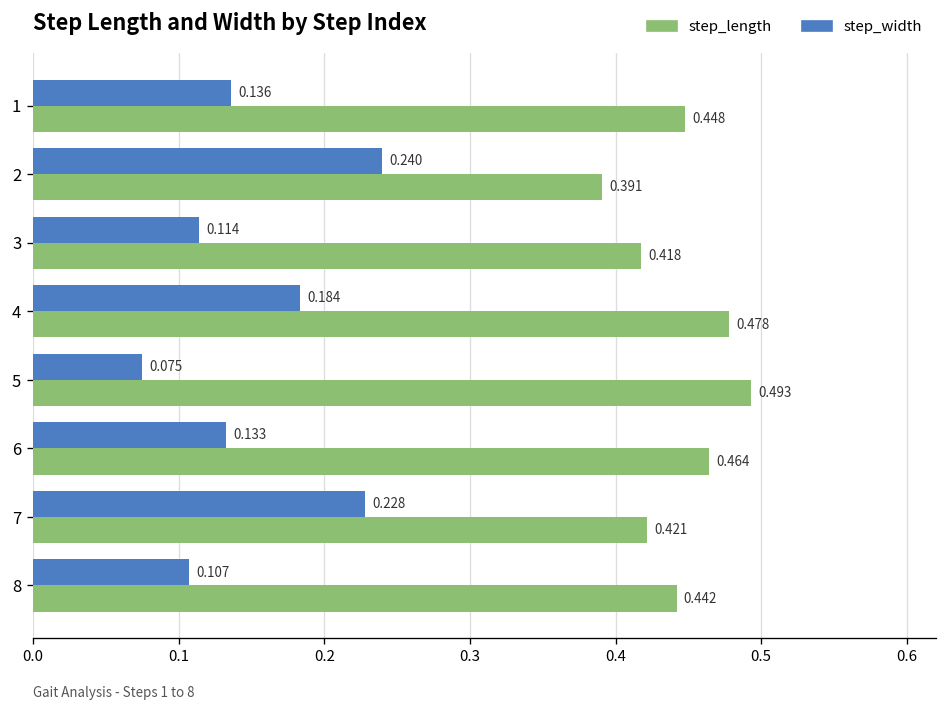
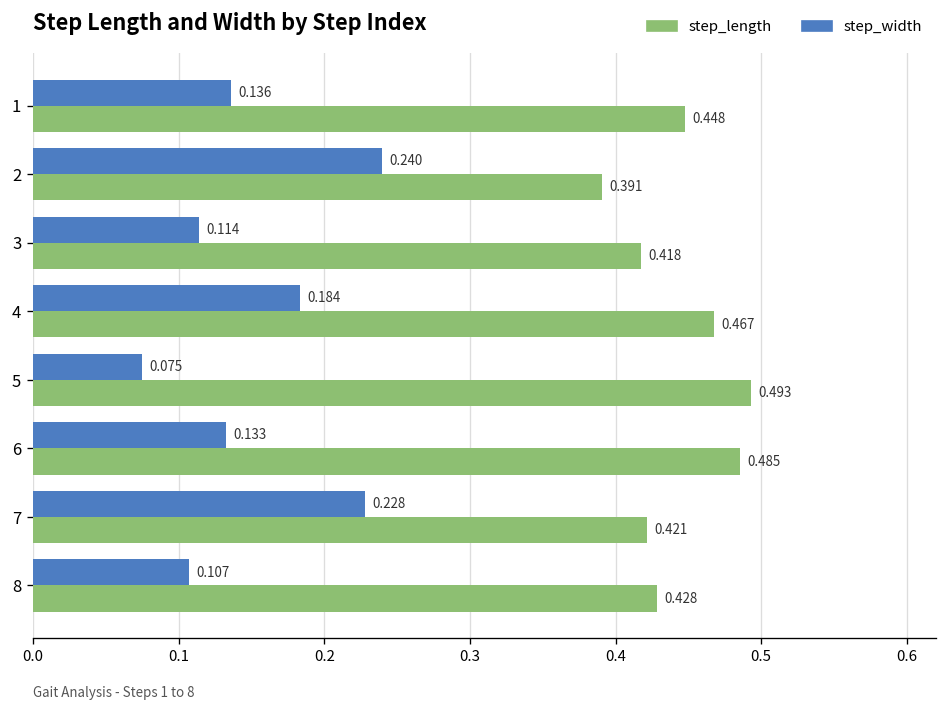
step_length, 4: 0.478 -> 0.467
step_length, 6: 0.464 -> 0.485
step_length, 8: 0.442 -> 0.428
